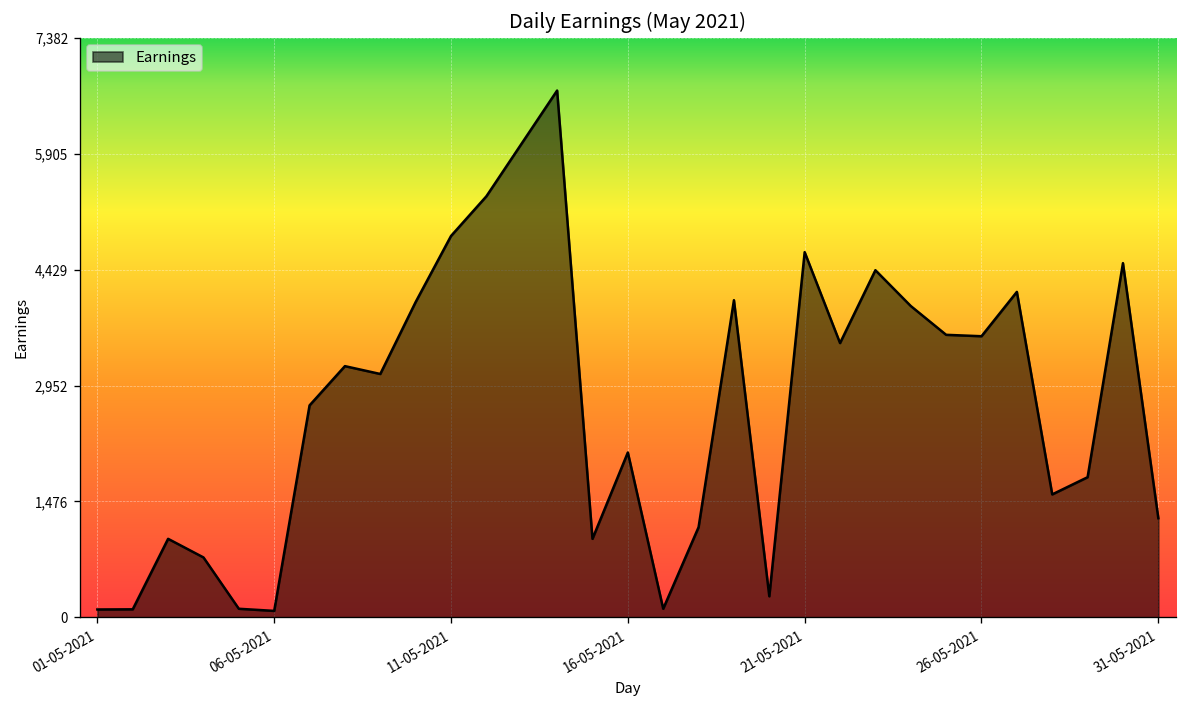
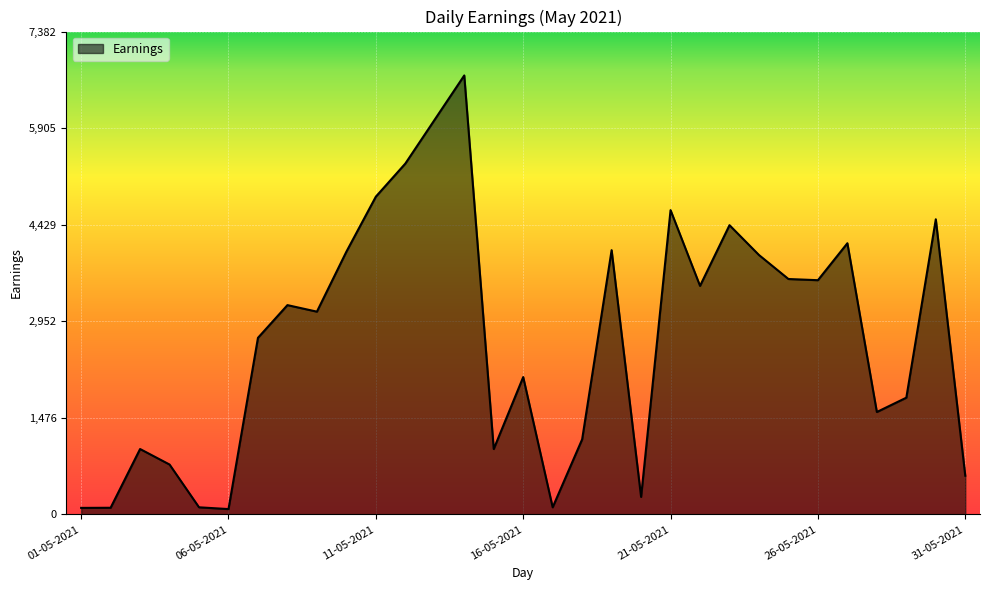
31-05-2021: 1,300 -> 600
